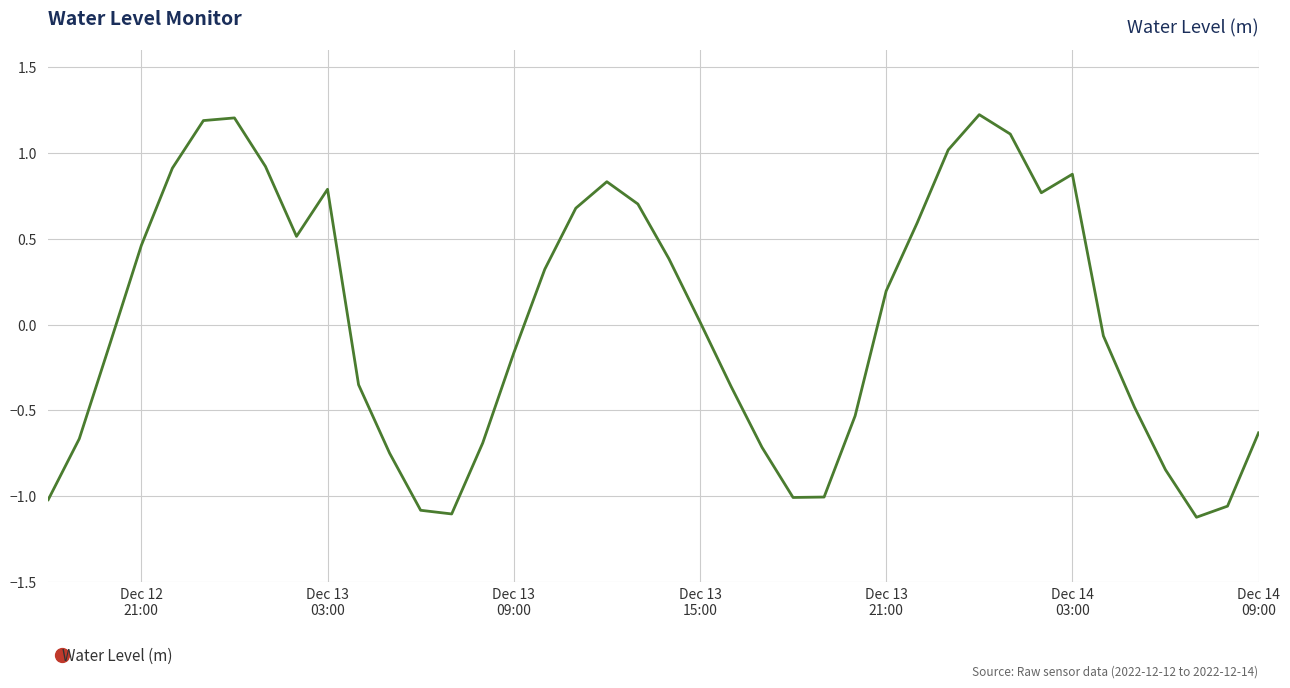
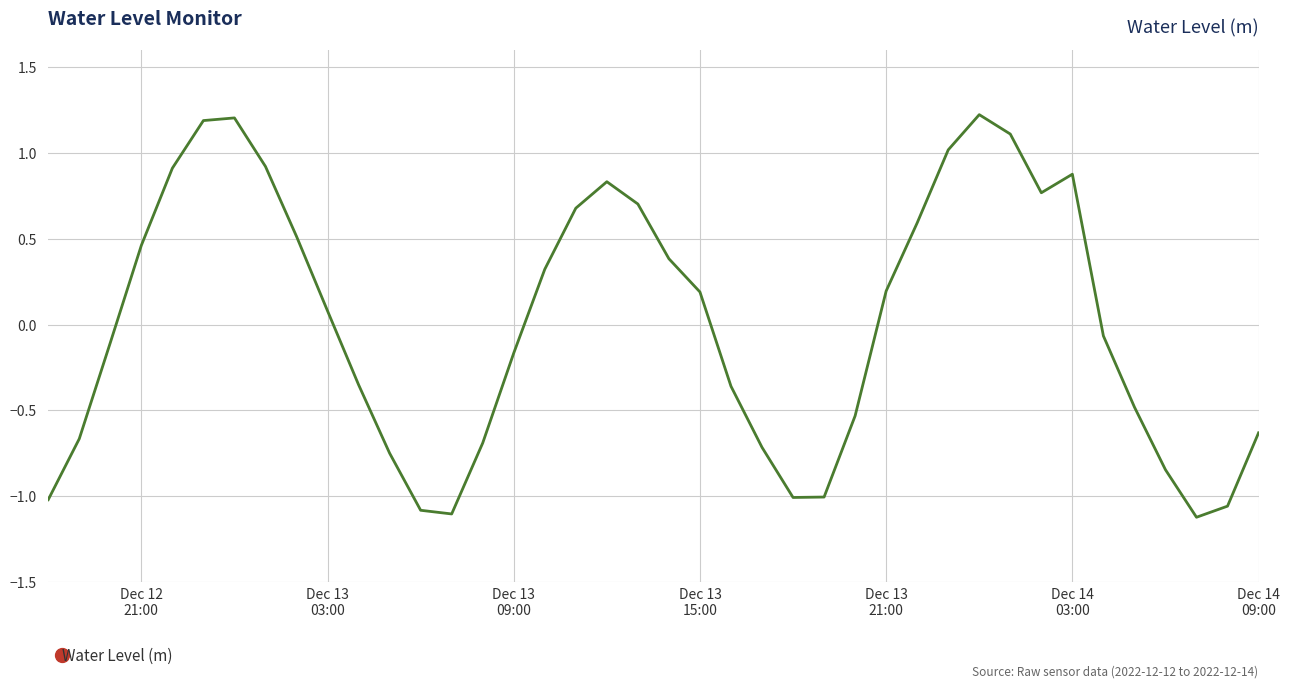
Dec 13 03:00: 0.79 -> 0.08
Dec 13 15:00: 0.02 -> 0.19
